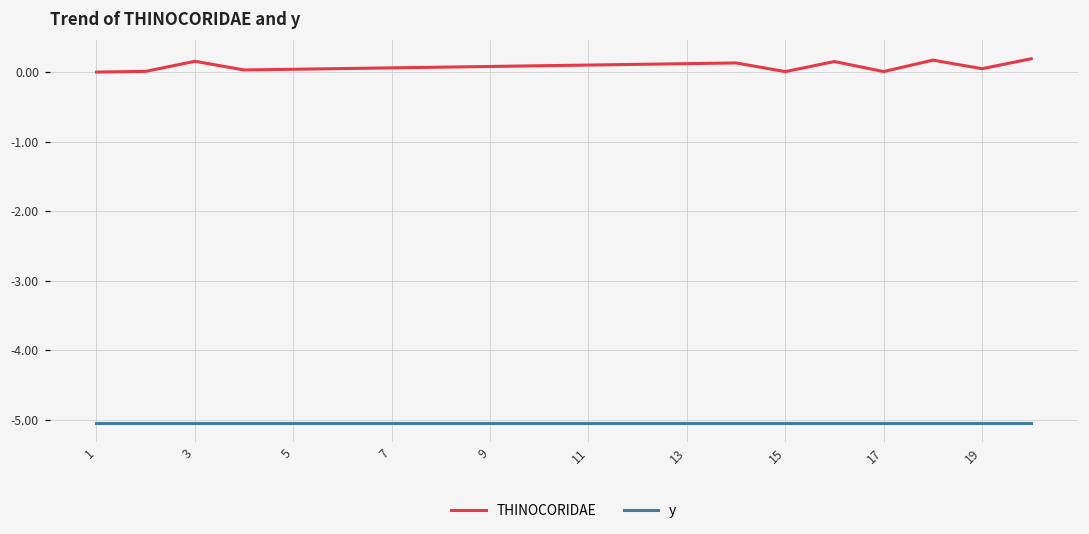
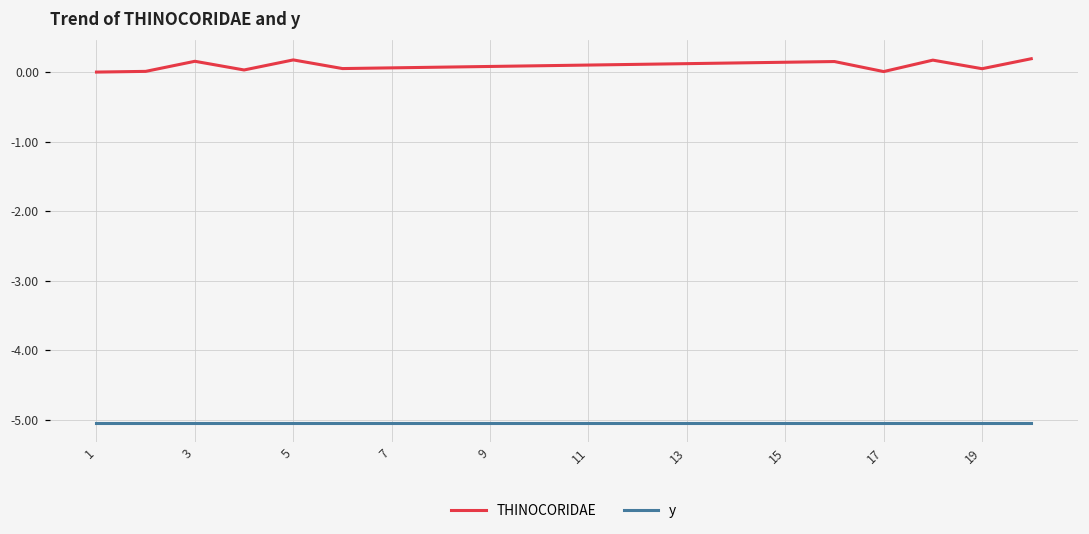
THINOCORIDAE, 5: 0.0 -> 0.2
THINOCORIDAE, 15: 0.0 -> 0.1
